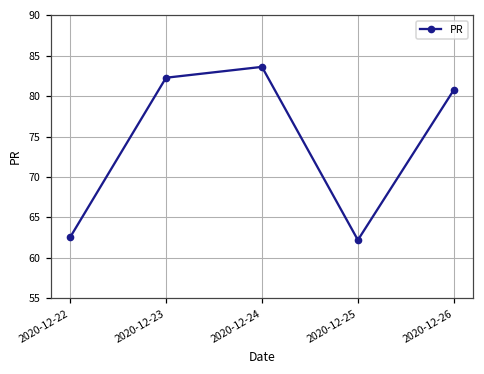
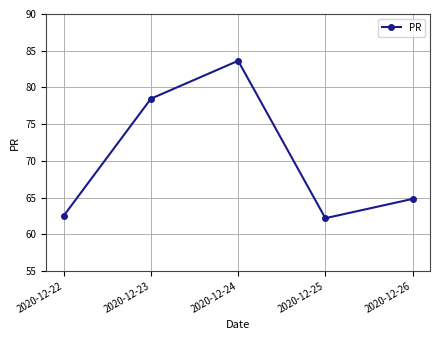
2020-12-23: 82 -> 78
2020-12-26: 81 -> 65
